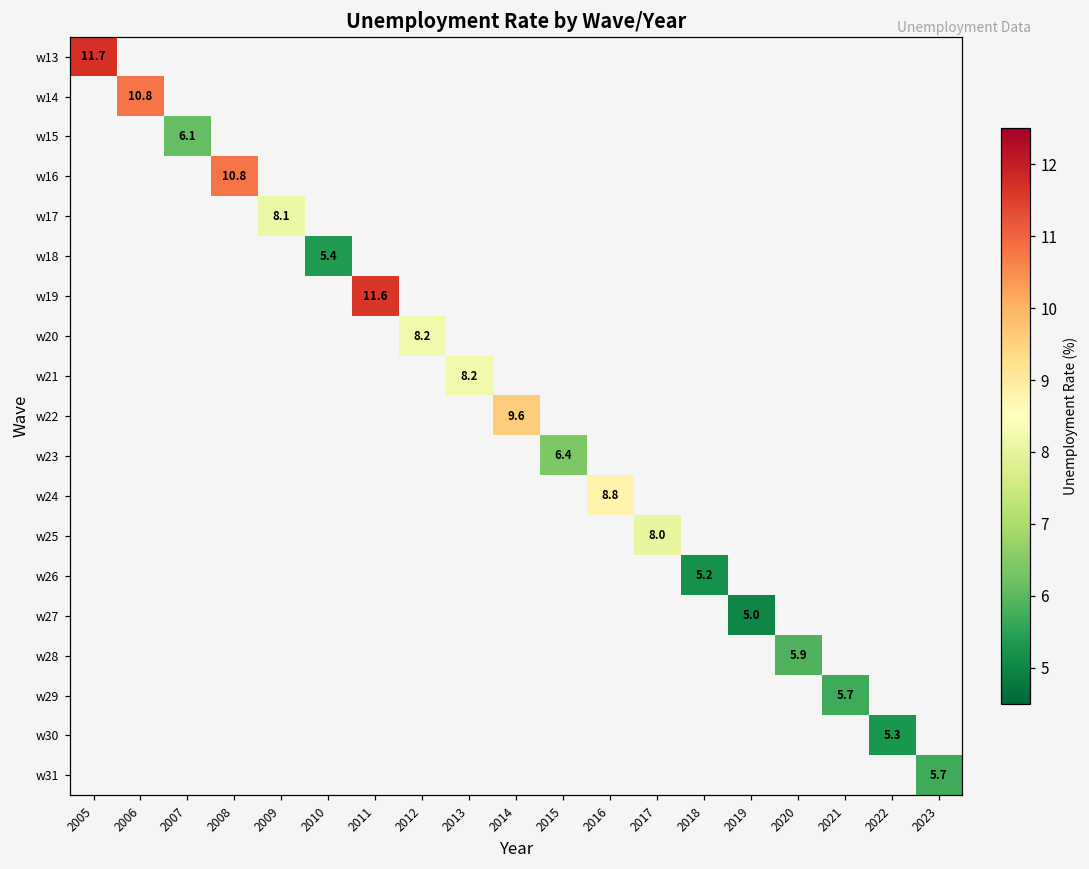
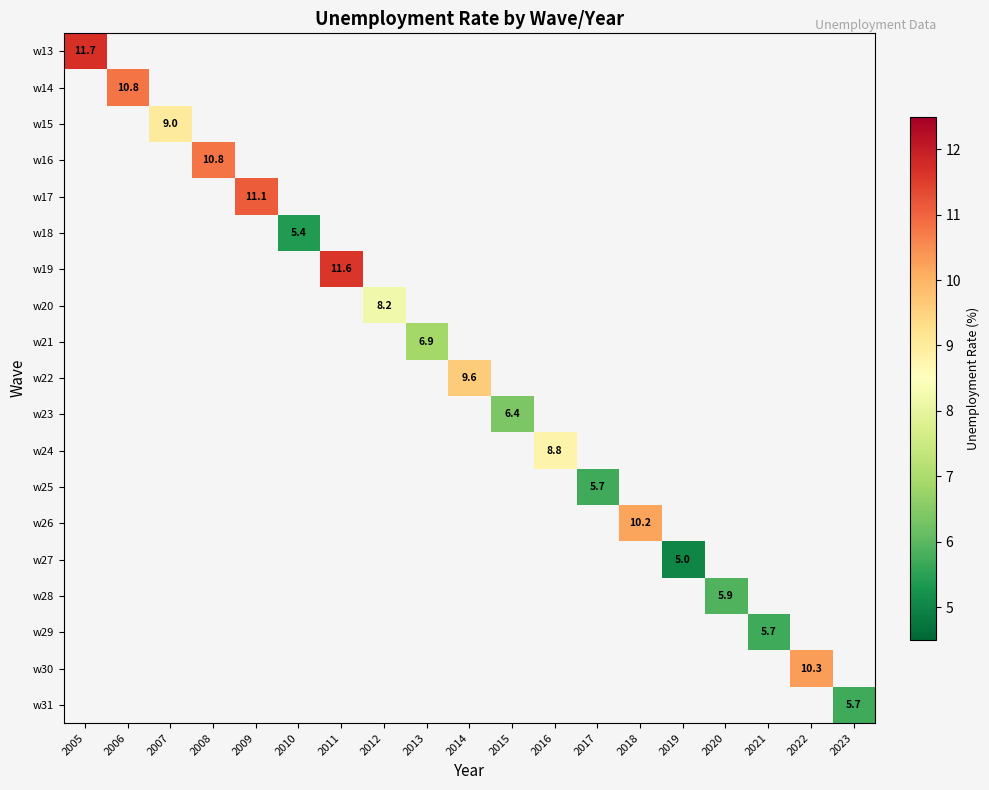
w15, 2007: 6.1 -> 9.0
w17, 2009: 8.1 -> 11.1
w21, 2013: 8.2 -> 6.9
w25, 2017: 8.0 -> 5.7
w26, 2018: 5.2 -> 10.2
w30, 2022: 5.3 -> 10.3
